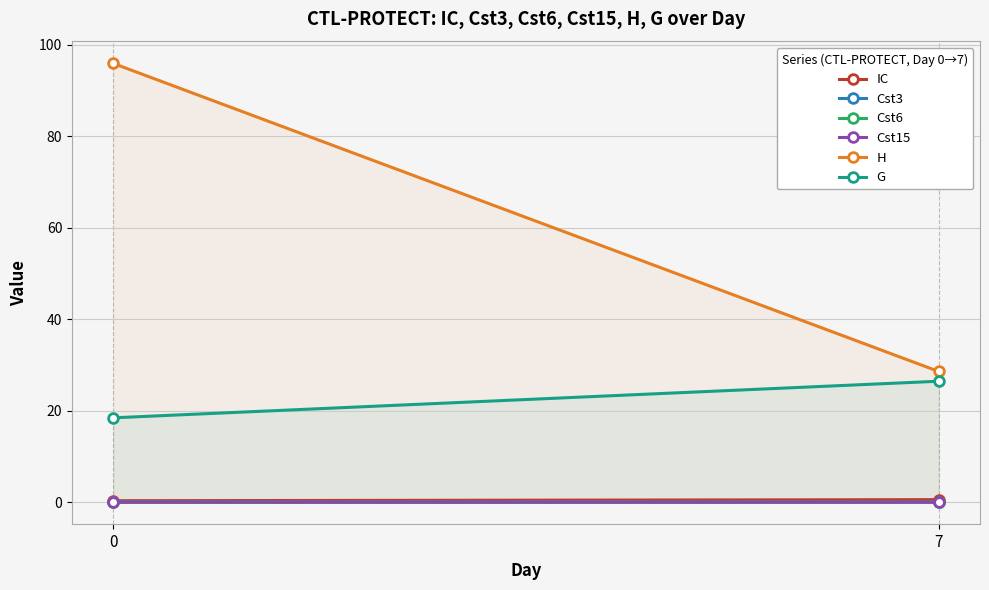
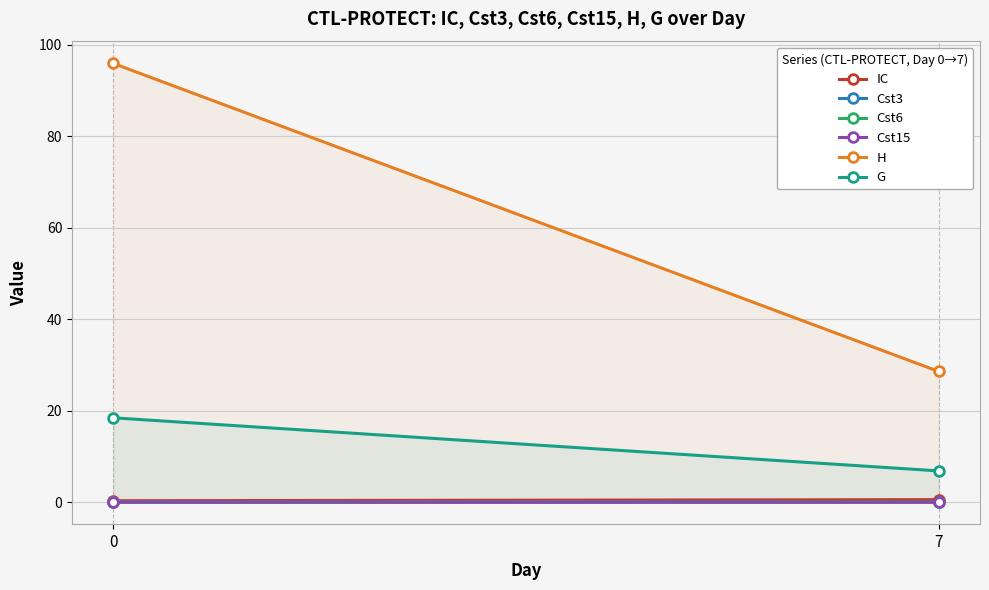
G, 7: 26 -> 7
